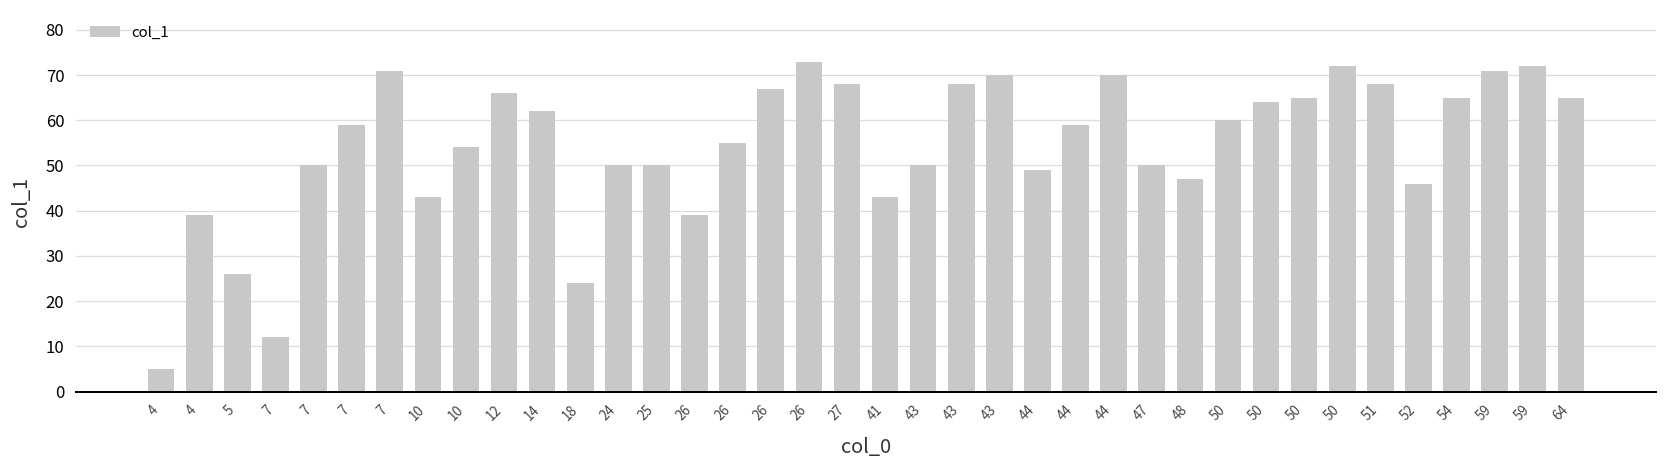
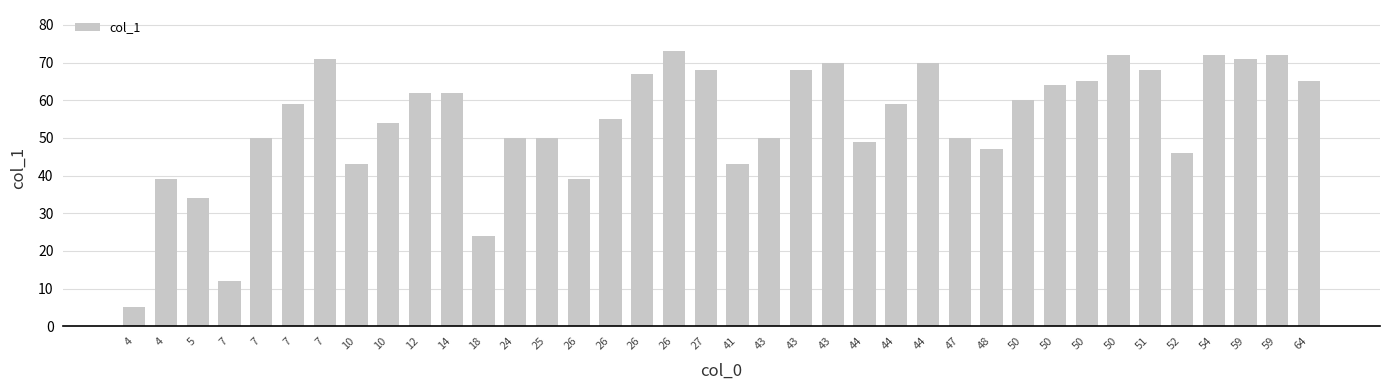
5: 26 -> 34
12: 66 -> 62
54: 65 -> 72
